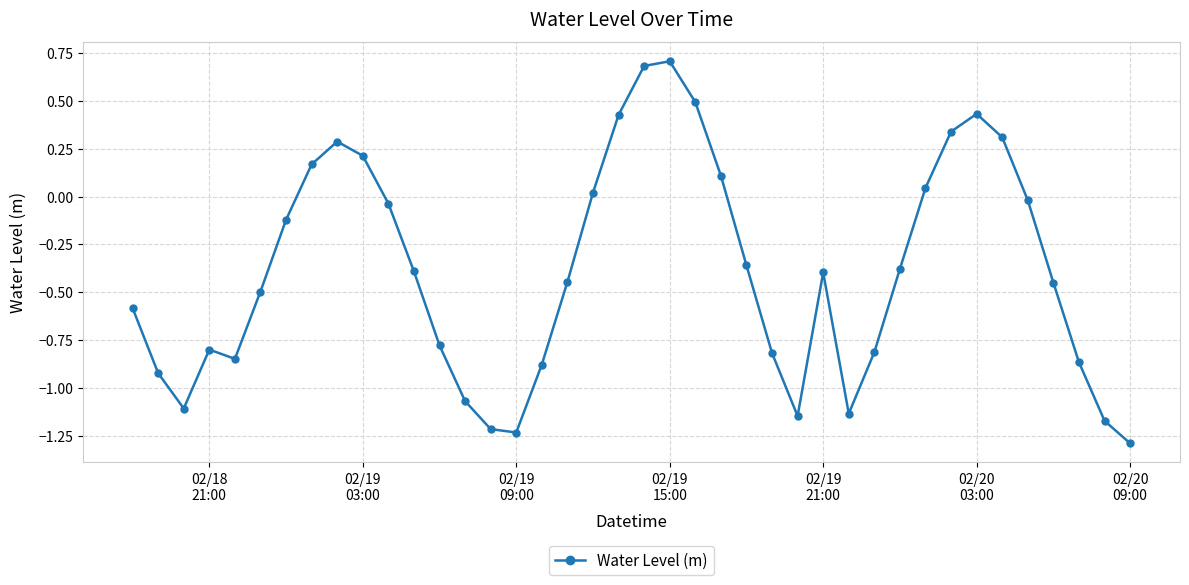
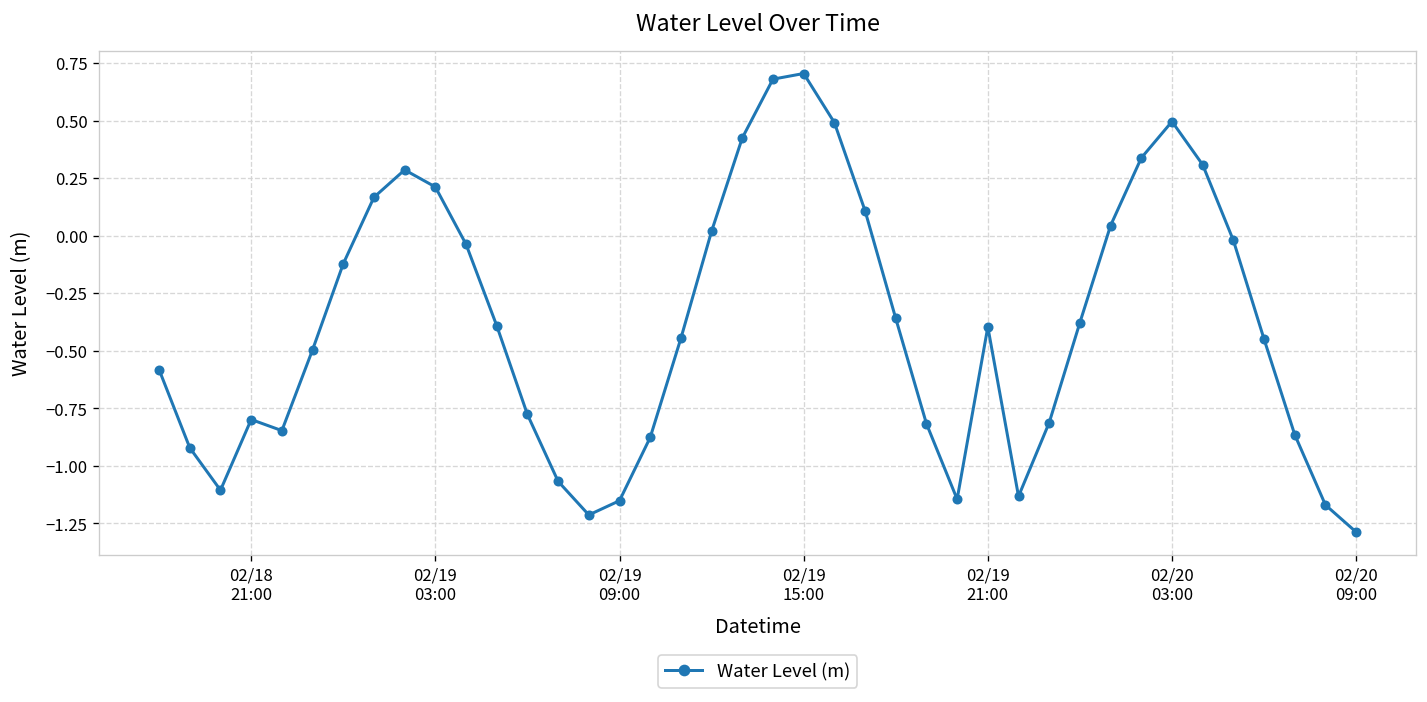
02/19 09:00: -1.23 -> -1.15
02/20 03:00: 0.43 -> 0.50
